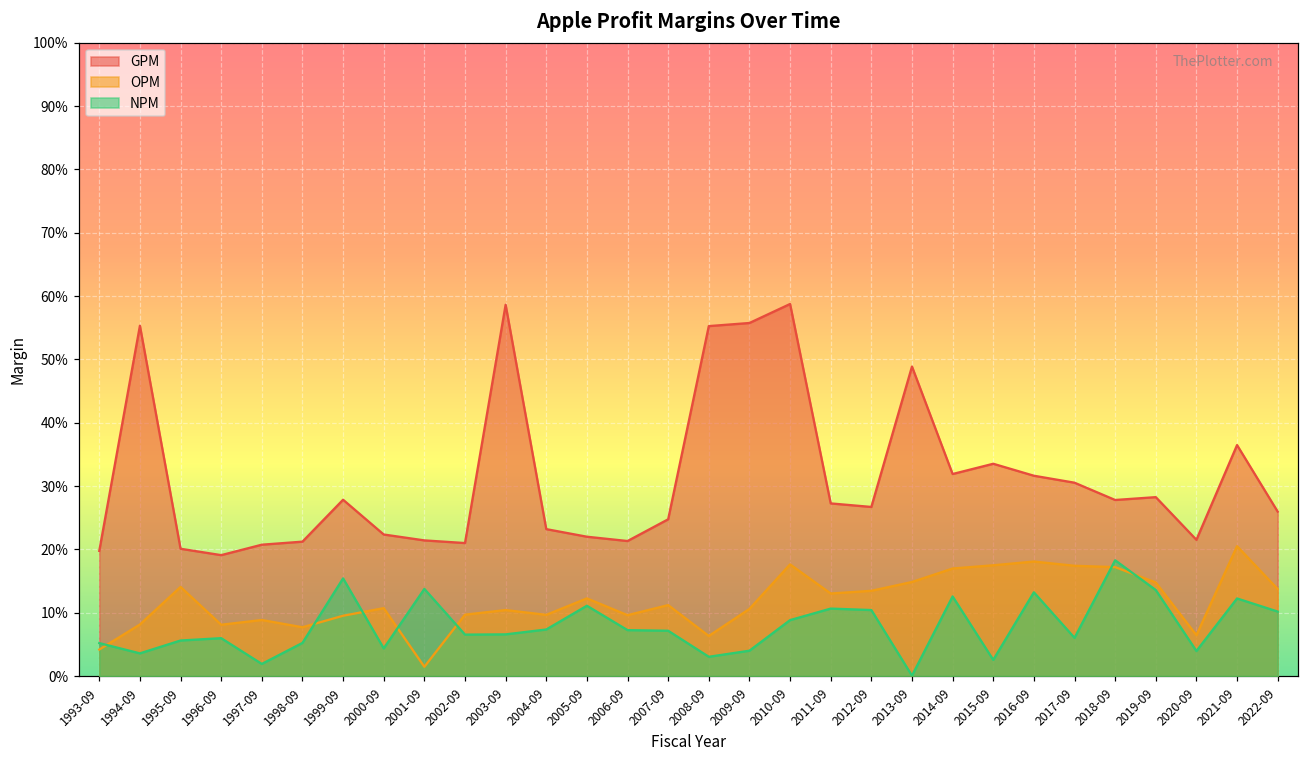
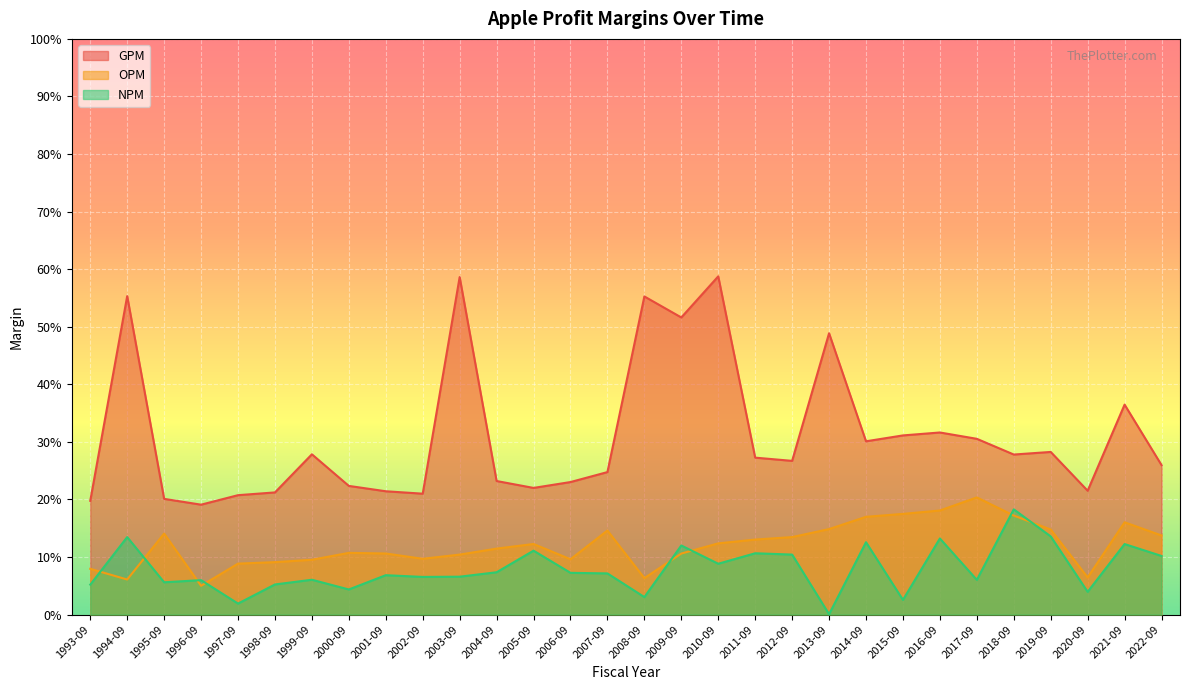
OPM, 1993-09: 4% -> 8%
OPM, 1994-09: 8% -> 6%
NPM, 1994-09: 4% -> 13%
OPM, 1996-09: 8% -> 5%
OPM, 1998-09: 8% -> 9%
NPM, 1999-09: 15% -> 6%
OPM, 2001-09: 1% -> 11%
NPM, 2001-09: 14% -> 7%
OPM, 2004-09: 10% -> 11%
GPM, 2006-09: 21% -> 23%
OPM, 2007-09: 11% -> 15%
GPM, 2009-09: 56% -> 52%
NPM, 2009-09: 4% -> 12%
OPM, 2010-09: 18% -> 12%
GPM, 2014-09: 32% -> 30%
GPM, 2015-09: 34% -> 31%
OPM, 2017-09: 17% -> 20%
OPM, 2021-09: 21% -> 16%
